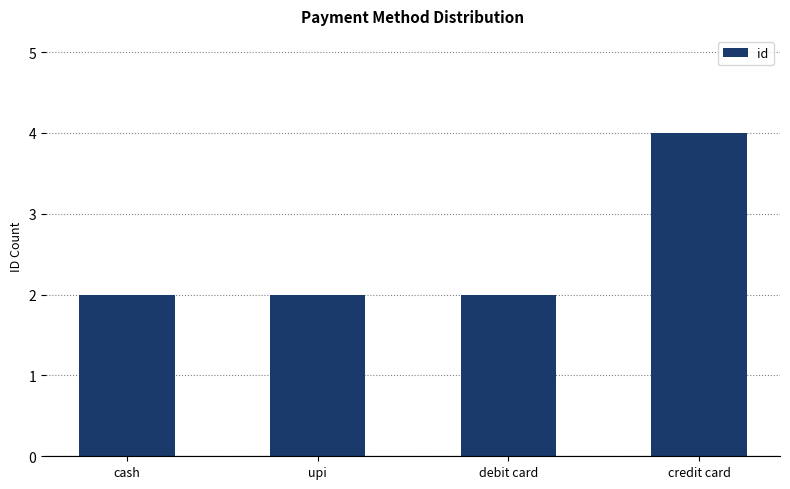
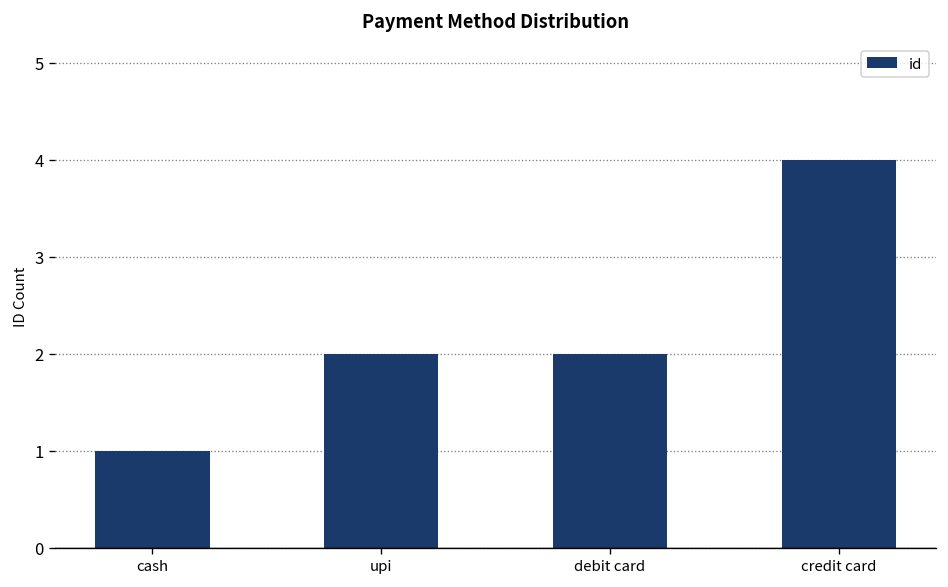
cash: 2 -> 1
